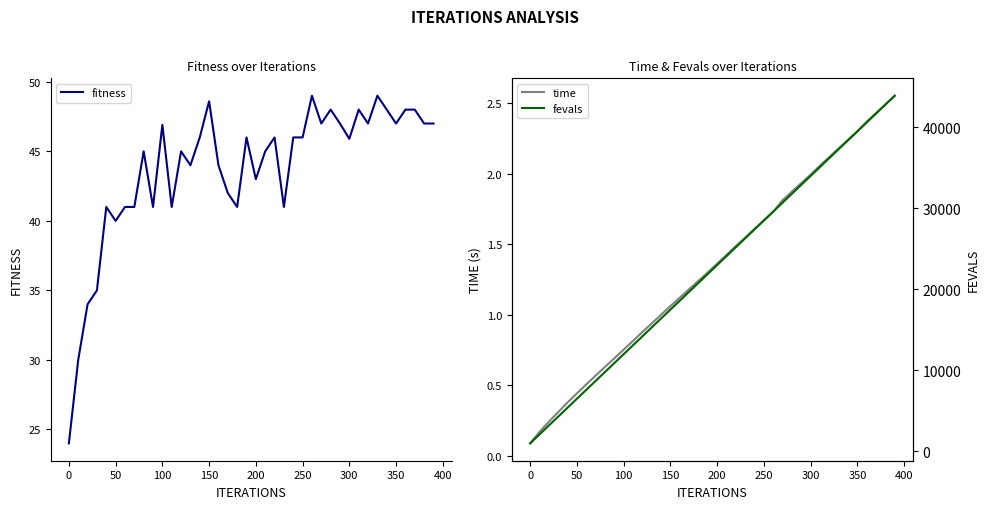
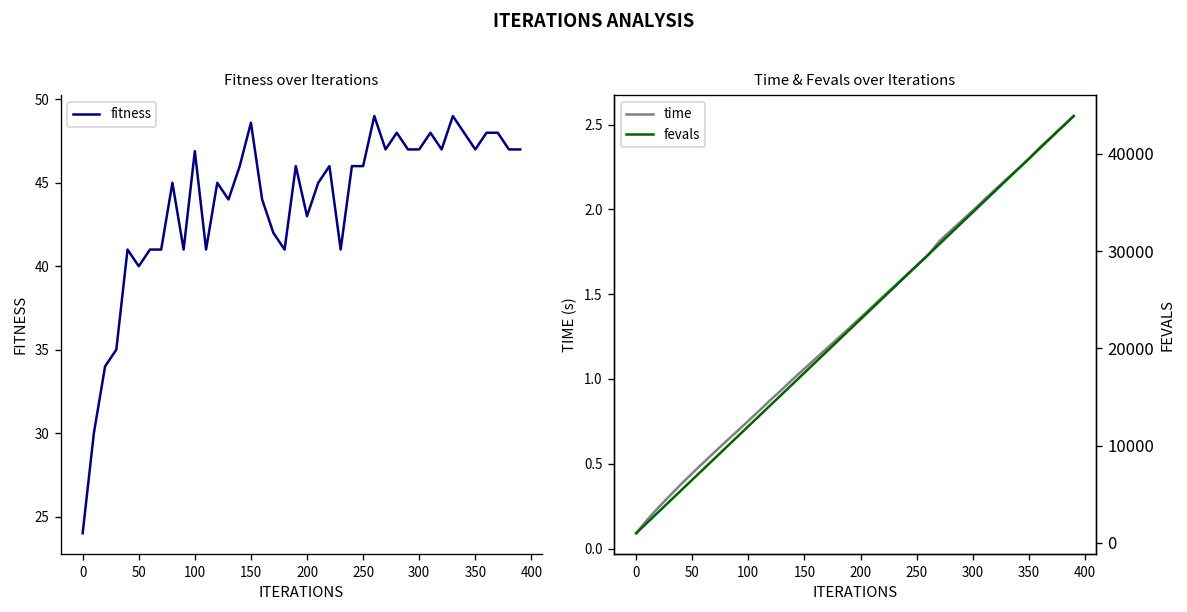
Fitness over Iterations, 300: 45.9 -> 47.0
